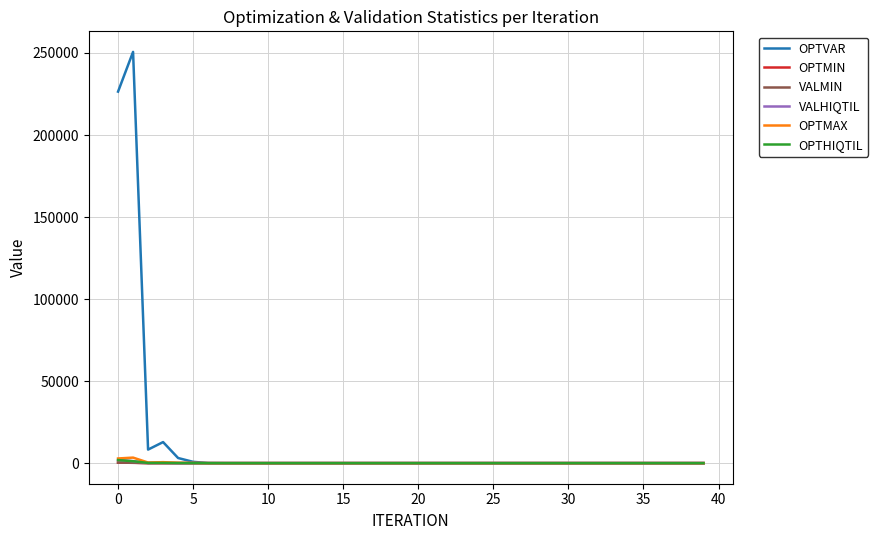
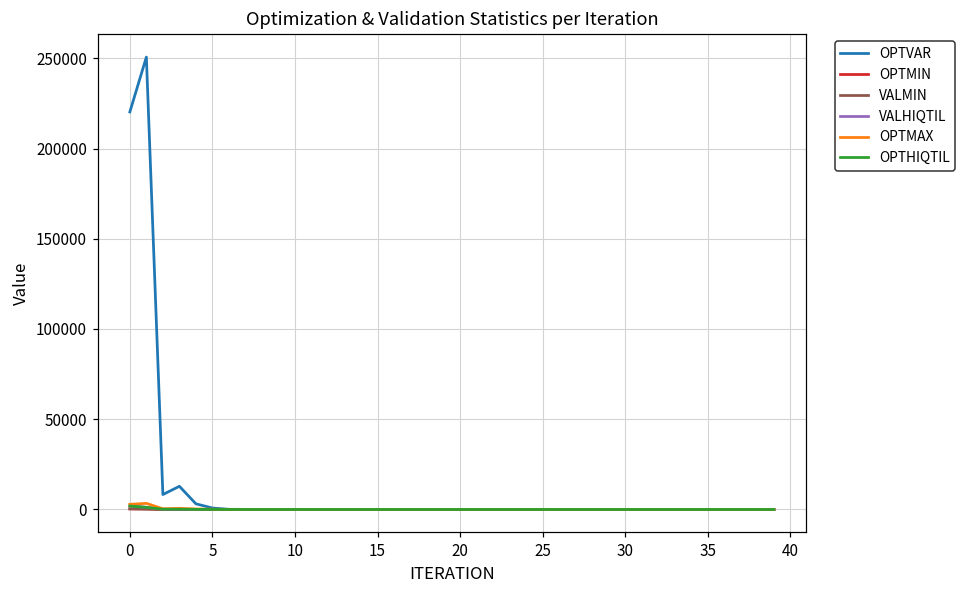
OPTVAR, 0: 226000 -> 220000
